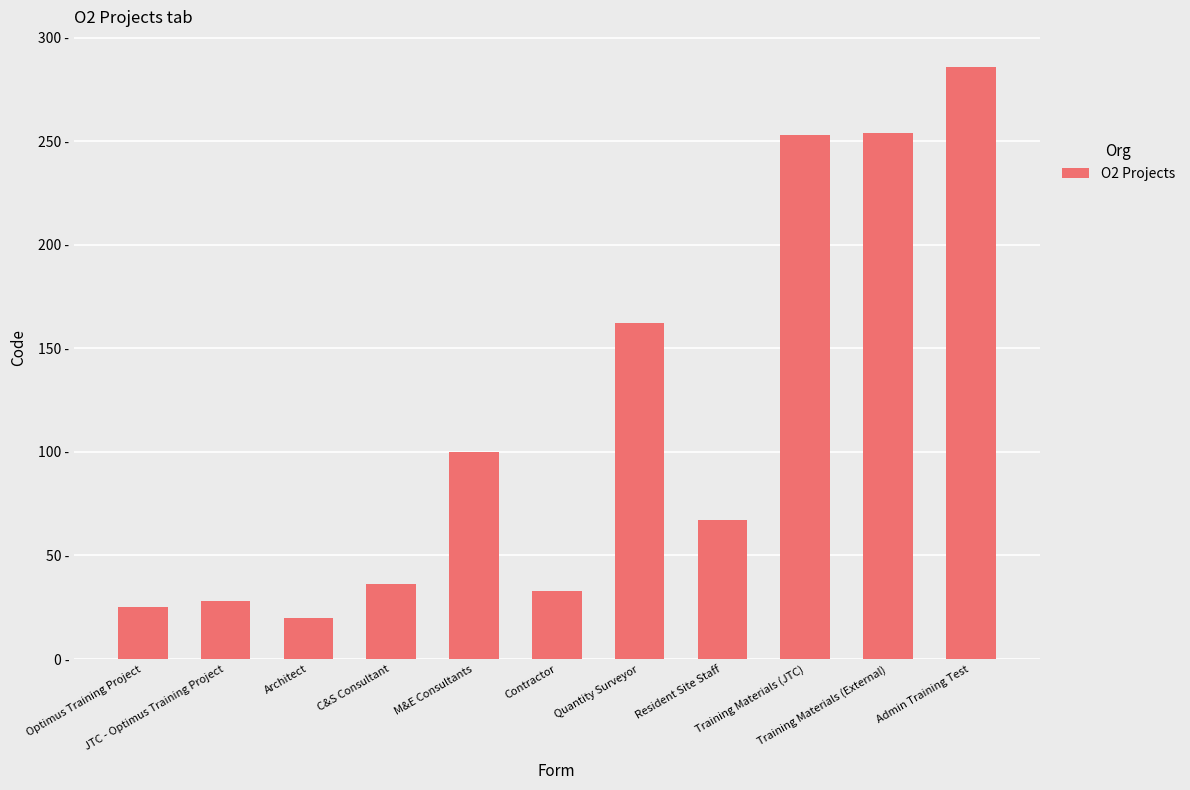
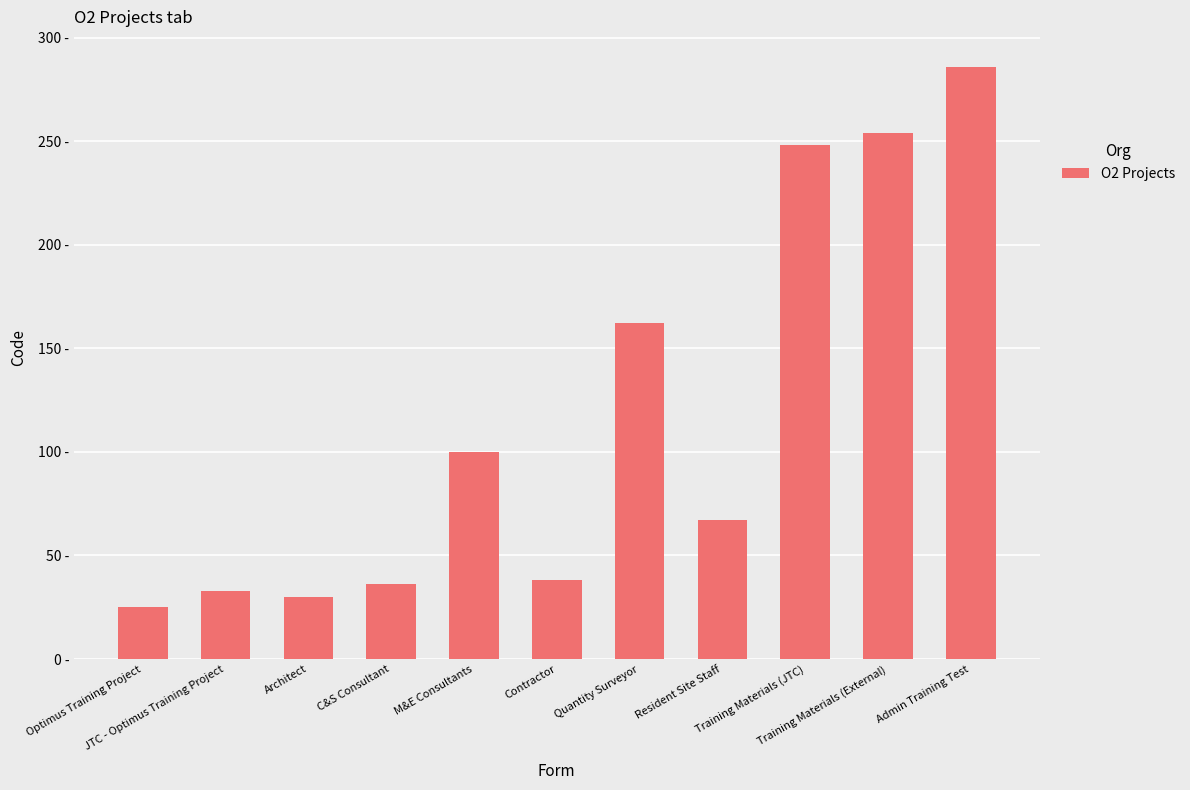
JTC - Optimus Training Project: 28 - -> 33 -
Architect: 20 - -> 30 -
Contractor: 33 - -> 38 -
Training Materials (JTC): 253 - -> 248 -
